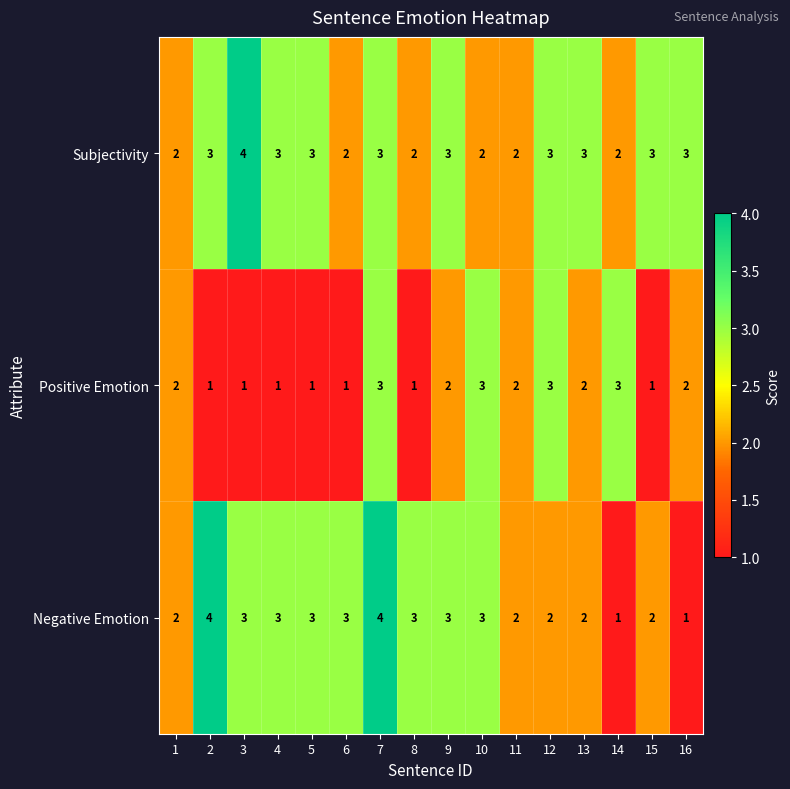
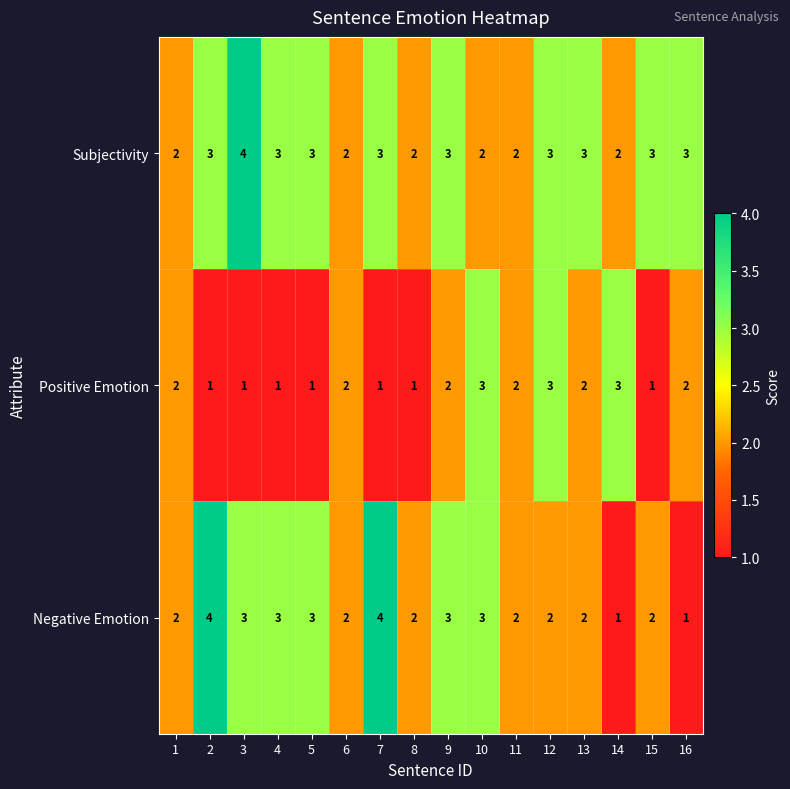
Positive Emotion, 6: 1 -> 2
Positive Emotion, 7: 3 -> 1
Negative Emotion, 6: 3 -> 2
Negative Emotion, 8: 3 -> 2
